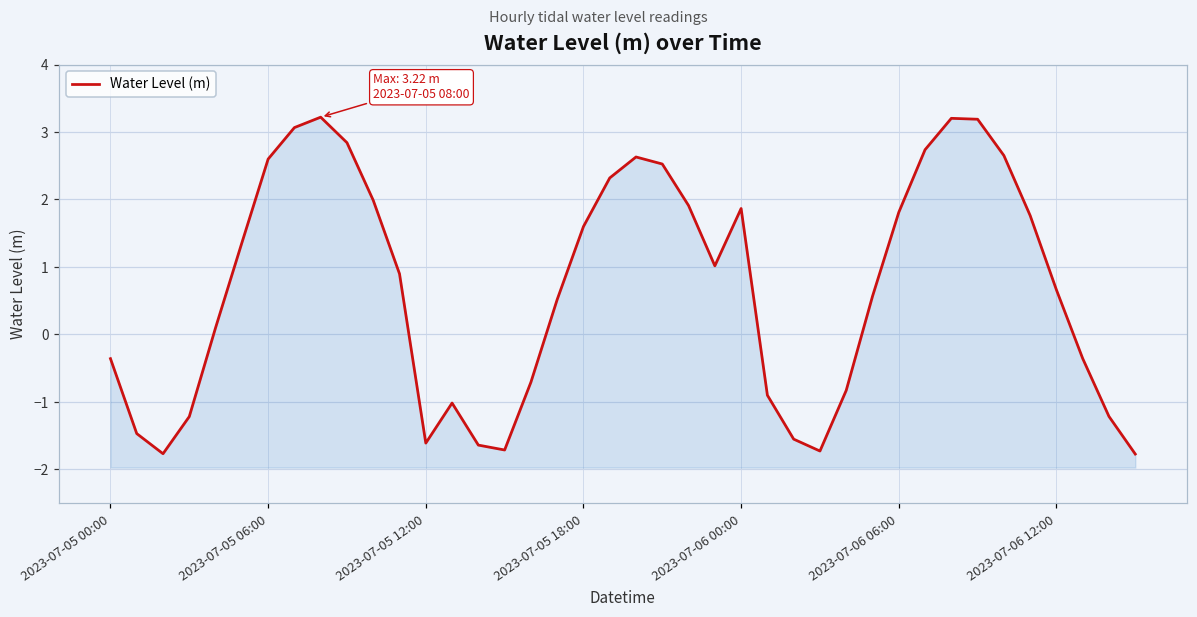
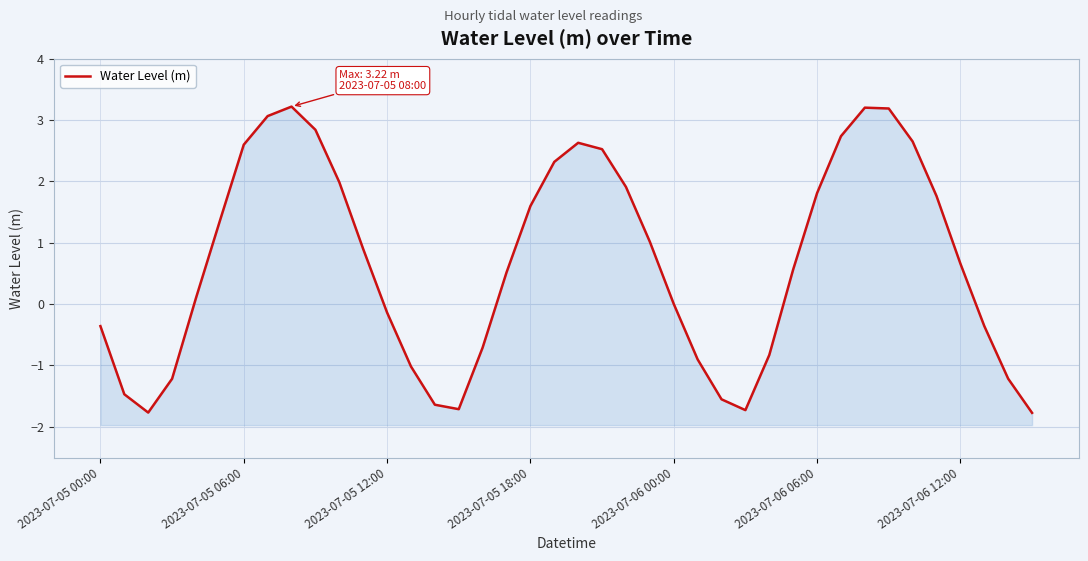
2023-07-05 12:00: -1.6 -> -0.1
2023-07-06 00:00: 1.9 -> 0.0
